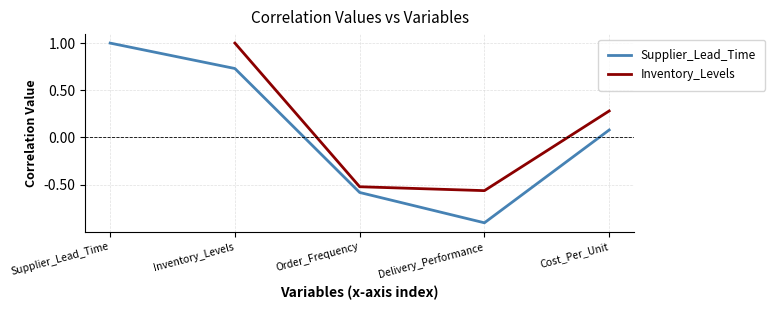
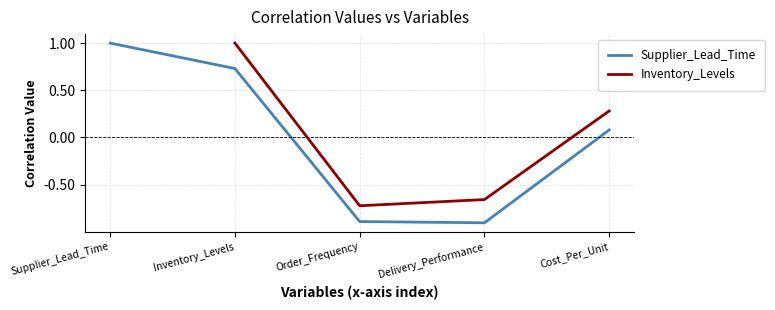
Supplier_Lead_Time, Order_Frequency: -0.6 -> -0.9
Inventory_Levels, Order_Frequency: -0.5 -> -0.7
Inventory_Levels, Delivery_Performance: -0.6 -> -0.7
